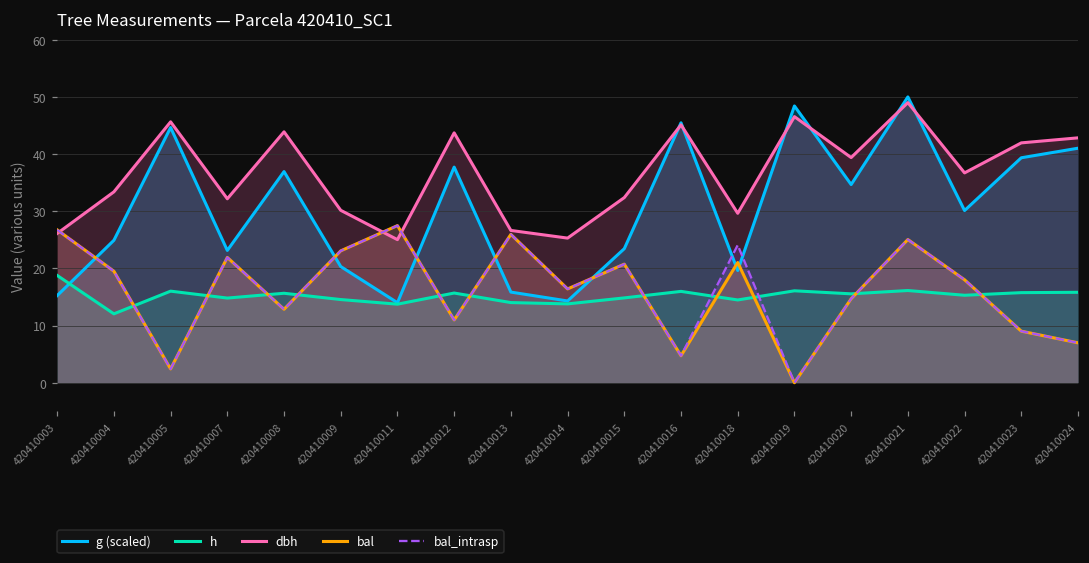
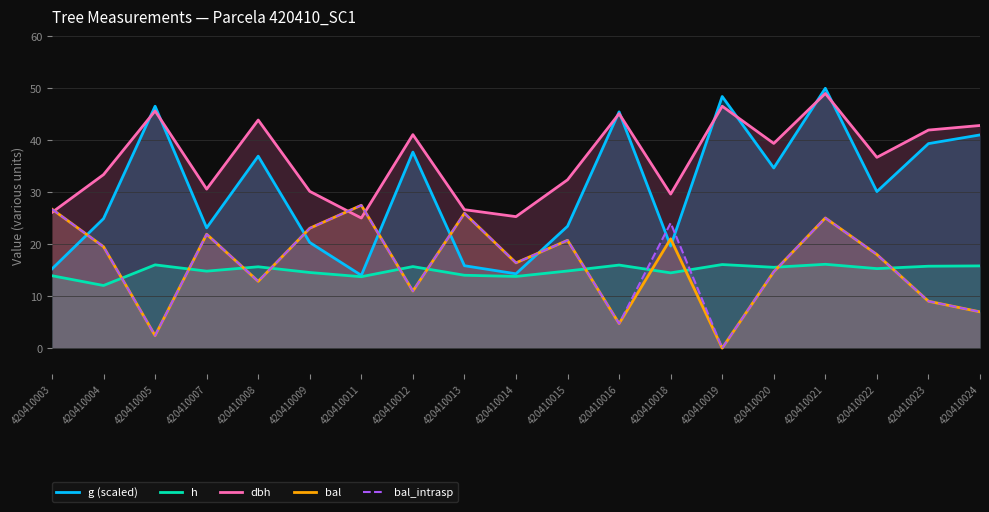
h, 420410003: 19 -> 14
g (scaled), 420410005: 45 -> 47
dbh, 420410007: 32 -> 31
dbh, 420410012: 44 -> 41
